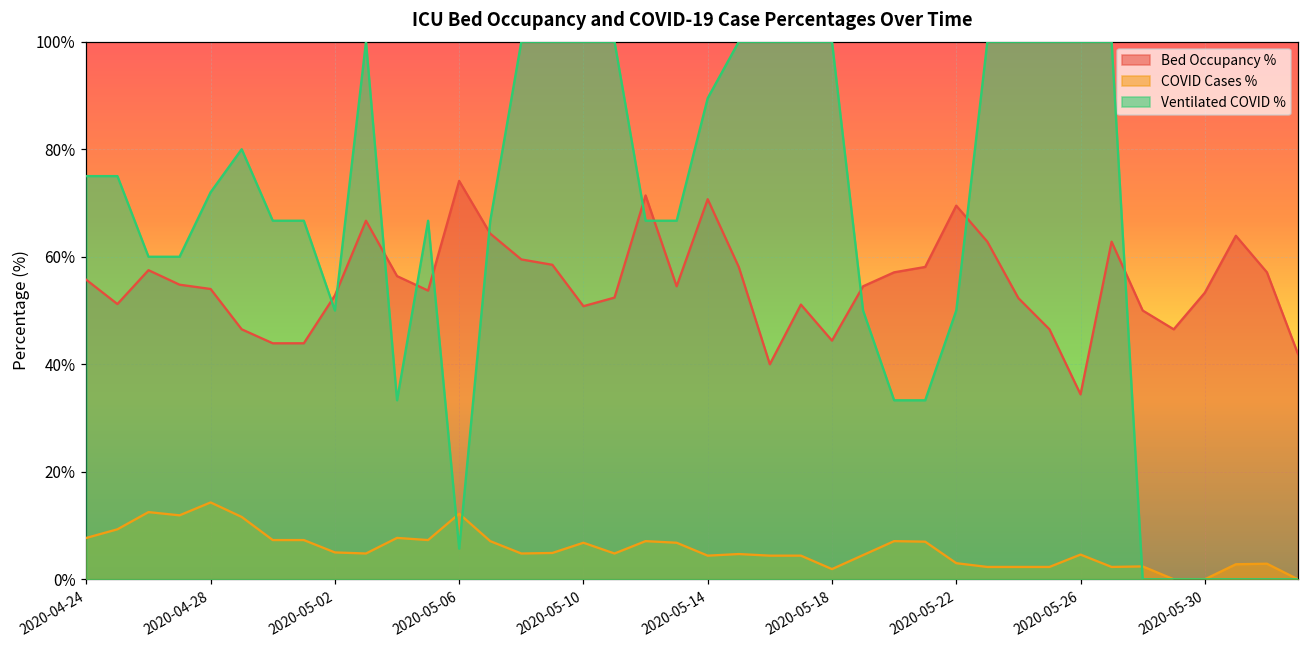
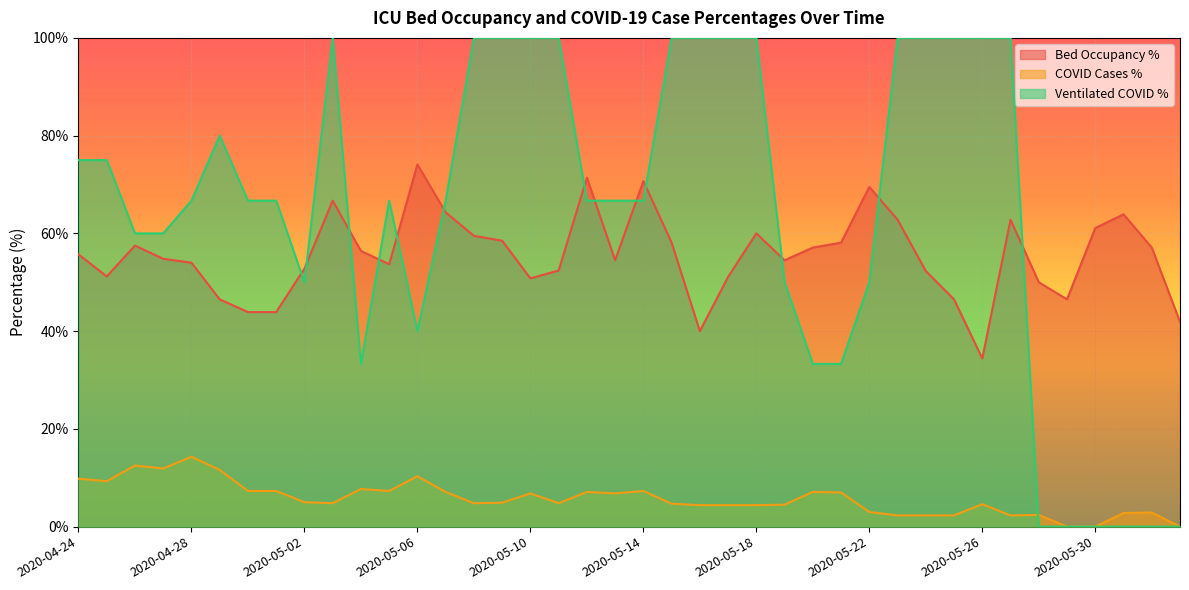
COVID Cases %, 2020-04-24: 8% -> 10%
Ventilated COVID %, 2020-04-28: 72% -> 67%
COVID Cases %, 2020-05-06: 12% -> 10%
Ventilated COVID %, 2020-05-06: 6% -> 40%
COVID Cases %, 2020-05-14: 4% -> 7%
Ventilated COVID %, 2020-05-14: 90% -> 67%
Bed Occupancy %, 2020-05-18: 44% -> 60%
COVID Cases %, 2020-05-18: 2% -> 4%
Bed Occupancy %, 2020-05-30: 53% -> 61%
